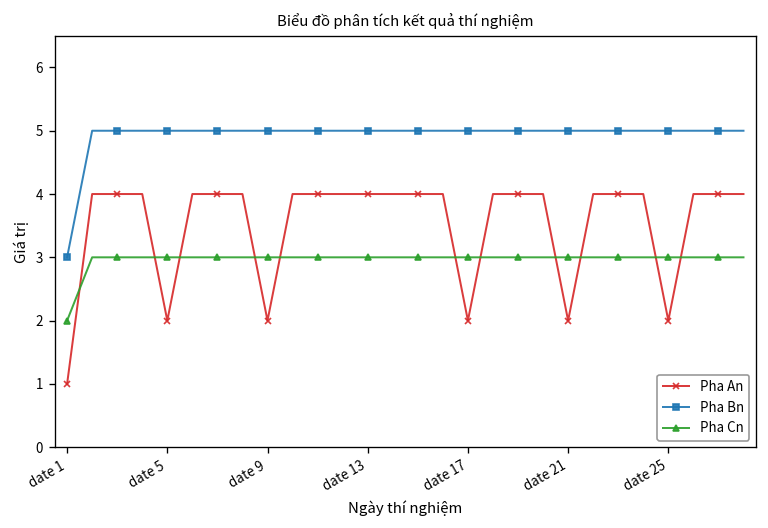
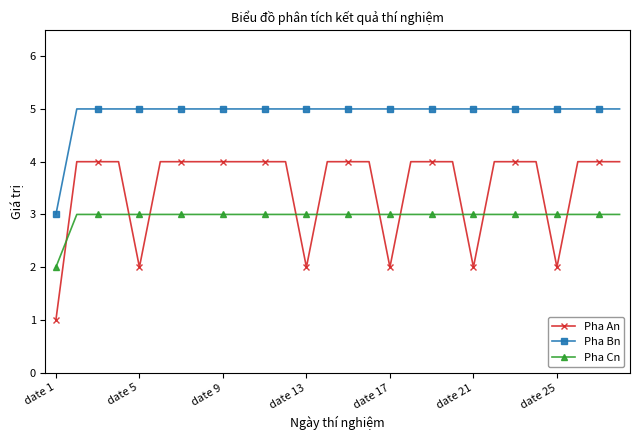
Pha An, date 9: 2 -> 4
Pha An, date 13: 4 -> 2
